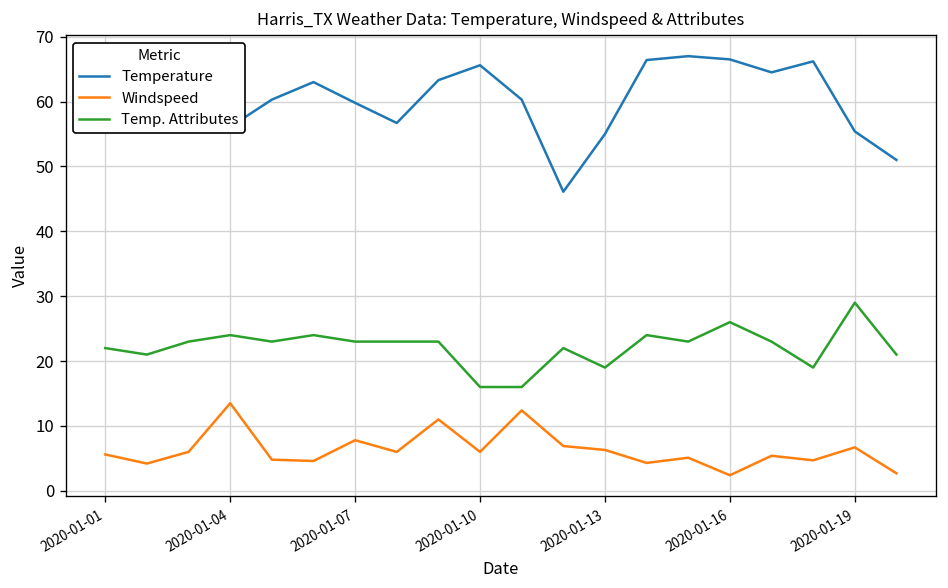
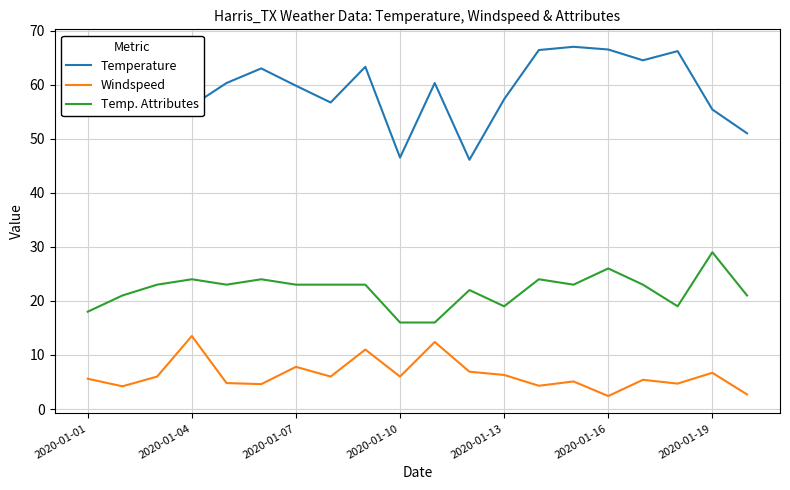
Temp. Attributes, 2020-01-01: 22 -> 18
Temperature, 2020-01-10: 66 -> 47
Temperature, 2020-01-13: 55 -> 57
